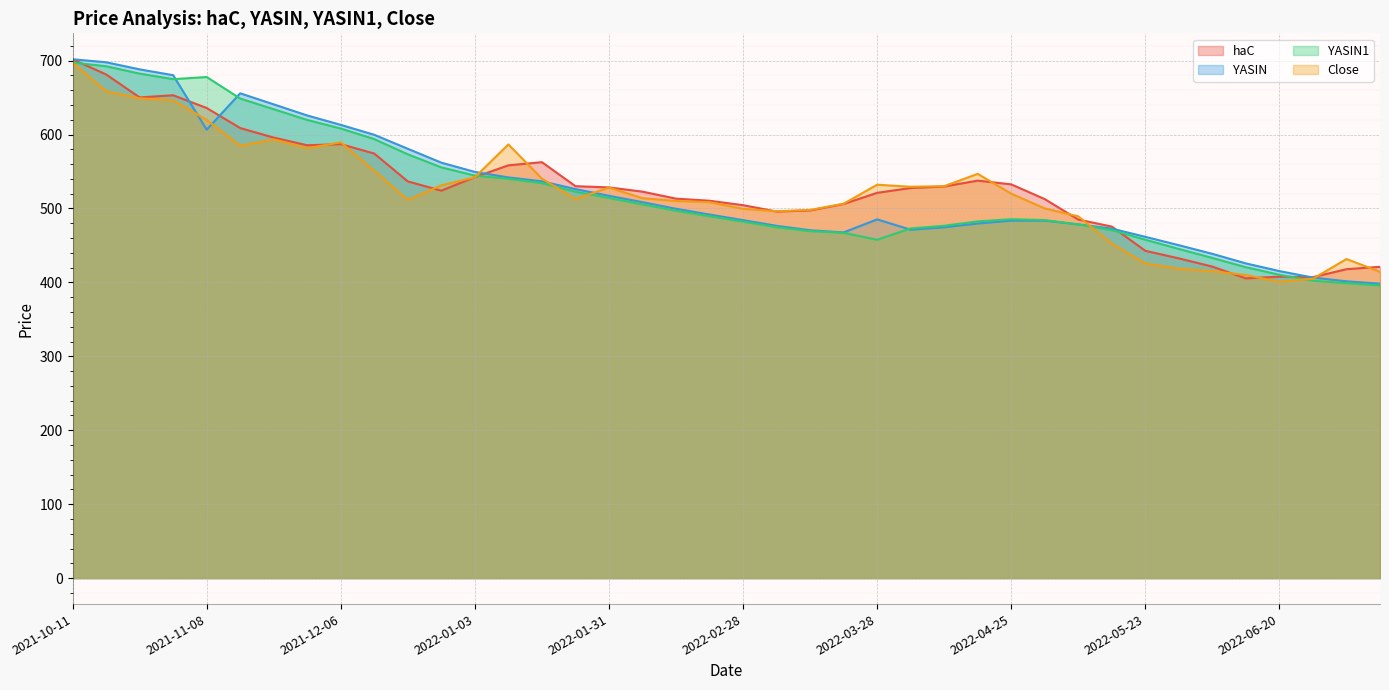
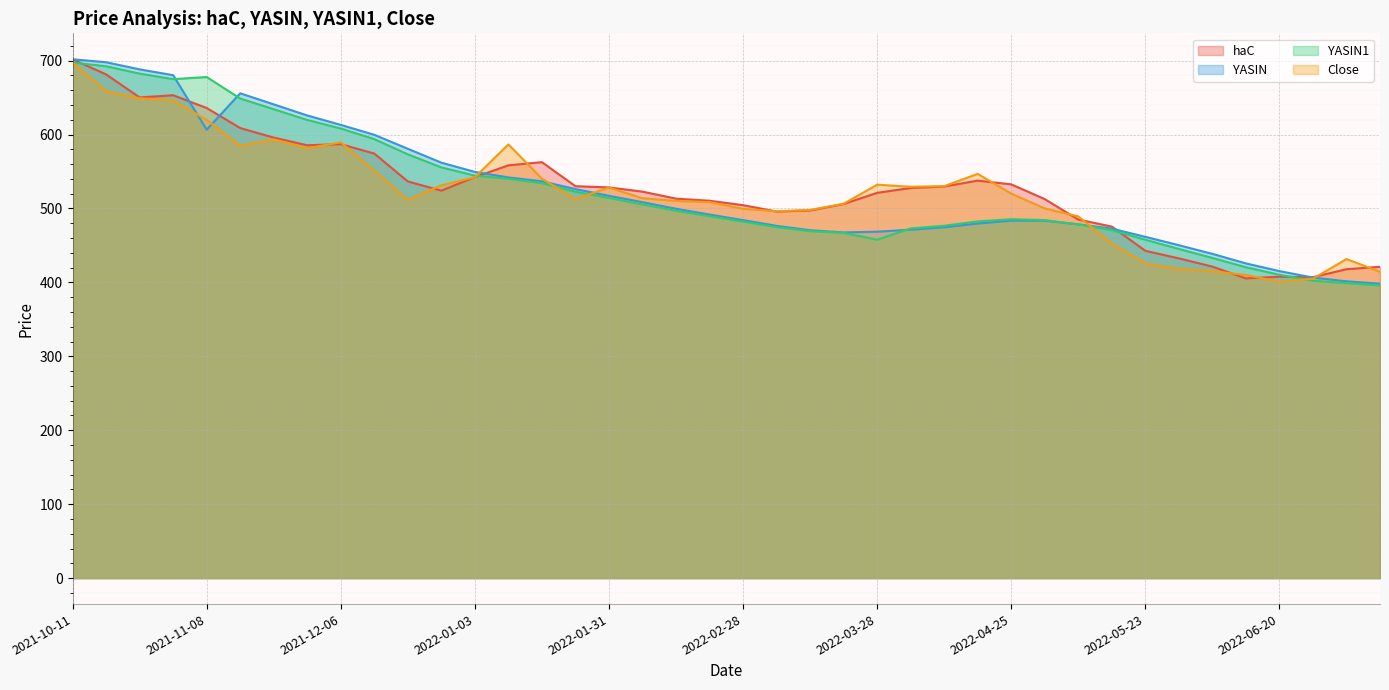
YASIN, 2022-03-28: 490 -> 470
